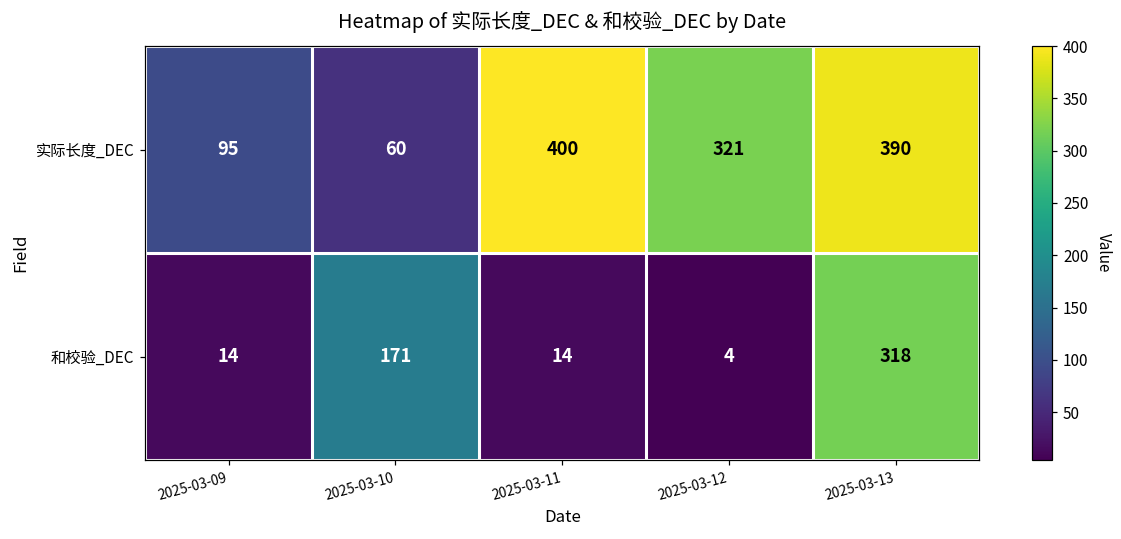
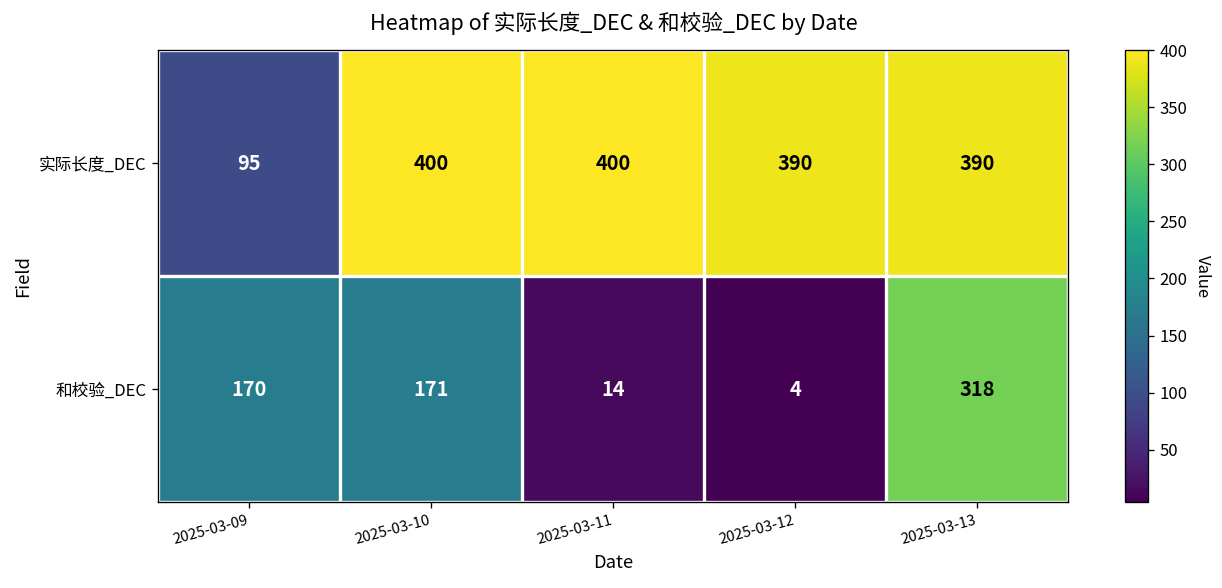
实际长度_DEC, 2025-03-10: 60 -> 400
实际长度_DEC, 2025-03-12: 321 -> 390
和校验_DEC, 2025-03-09: 14 -> 170
